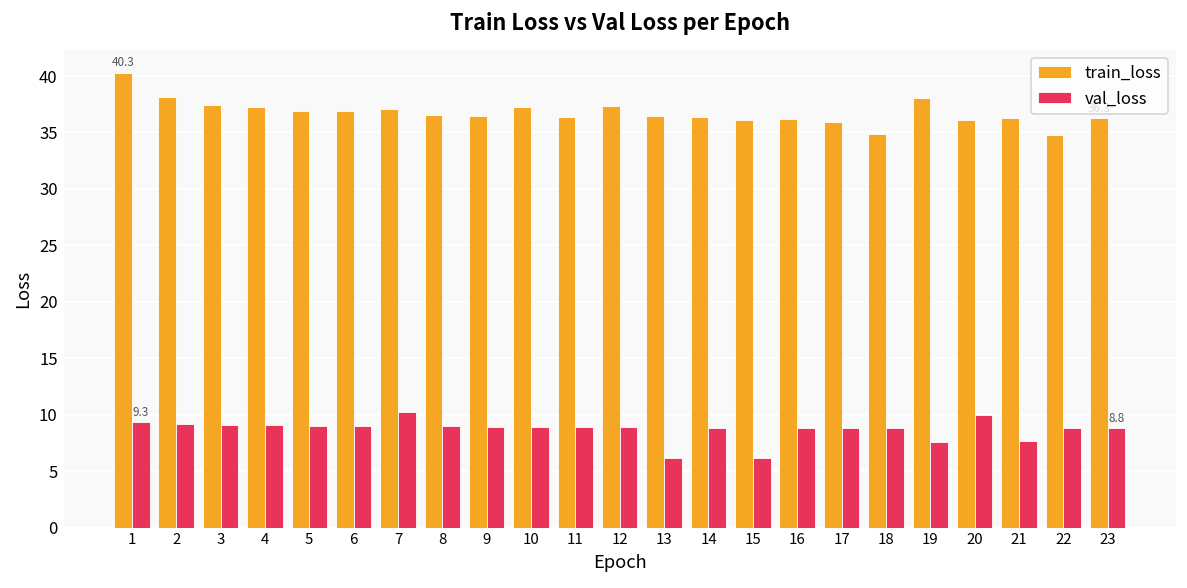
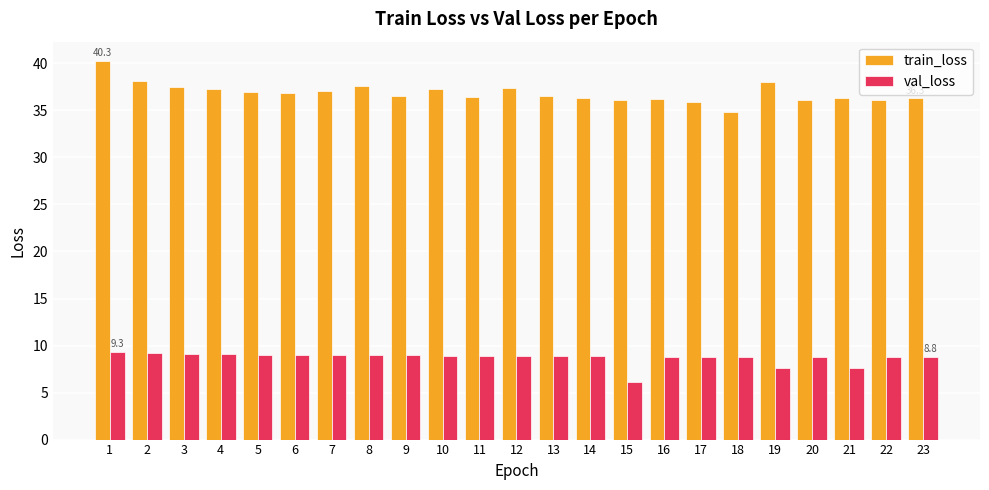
val_loss, 7: 10 -> 9
train_loss, 8: 37 -> 38
val_loss, 13: 6 -> 9
val_loss, 20: 10 -> 9
train_loss, 22: 35 -> 36
